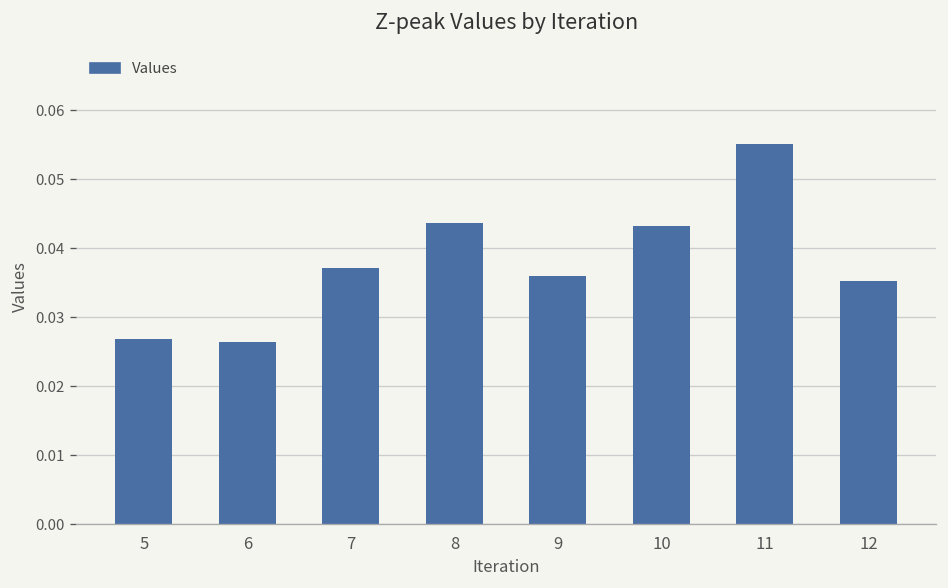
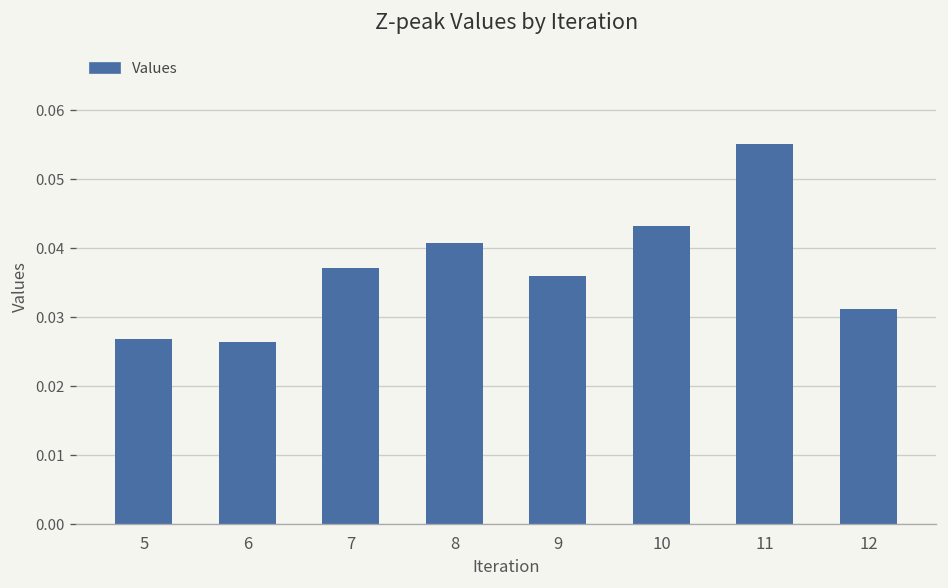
8: 0.044 -> 0.041
12: 0.035 -> 0.031
